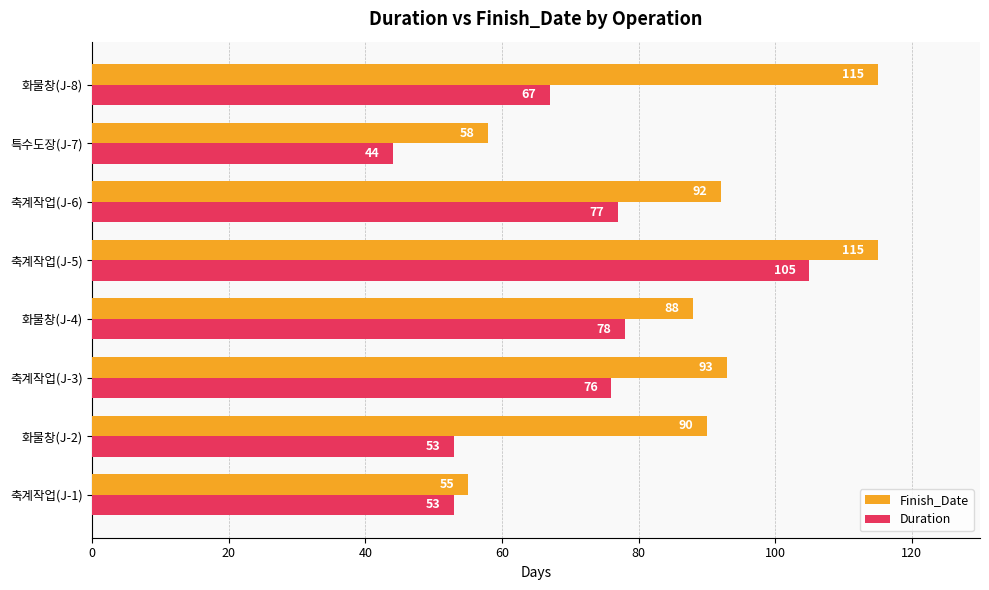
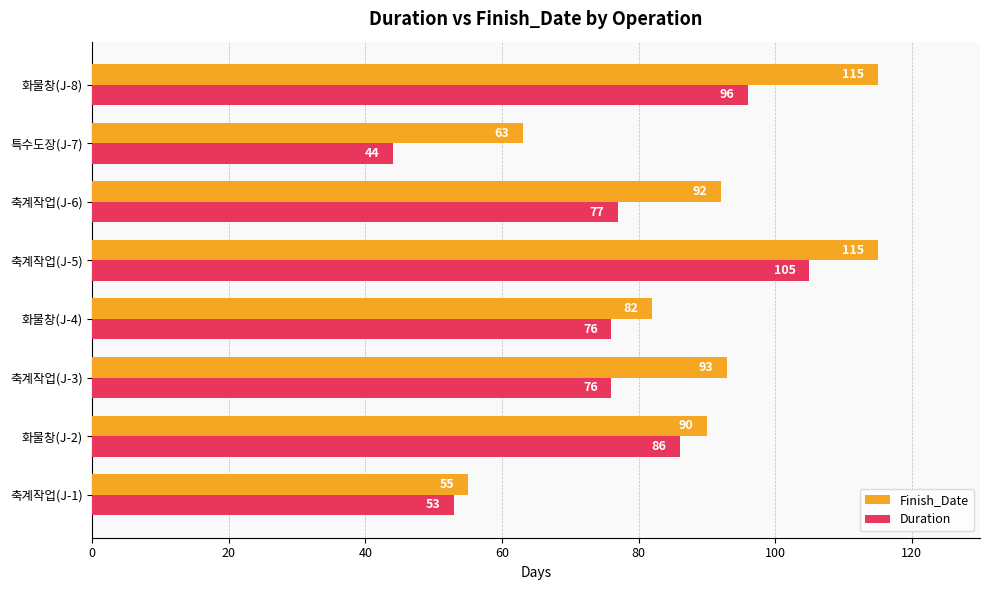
Duration, 화물창(J-8): 67 -> 96
Finish_Date, 특수도장(J-7): 58 -> 63
Finish_Date, 화물창(J-4): 88 -> 82
Duration, 화물창(J-4): 78 -> 76
Duration, 화물창(J-2): 53 -> 86
